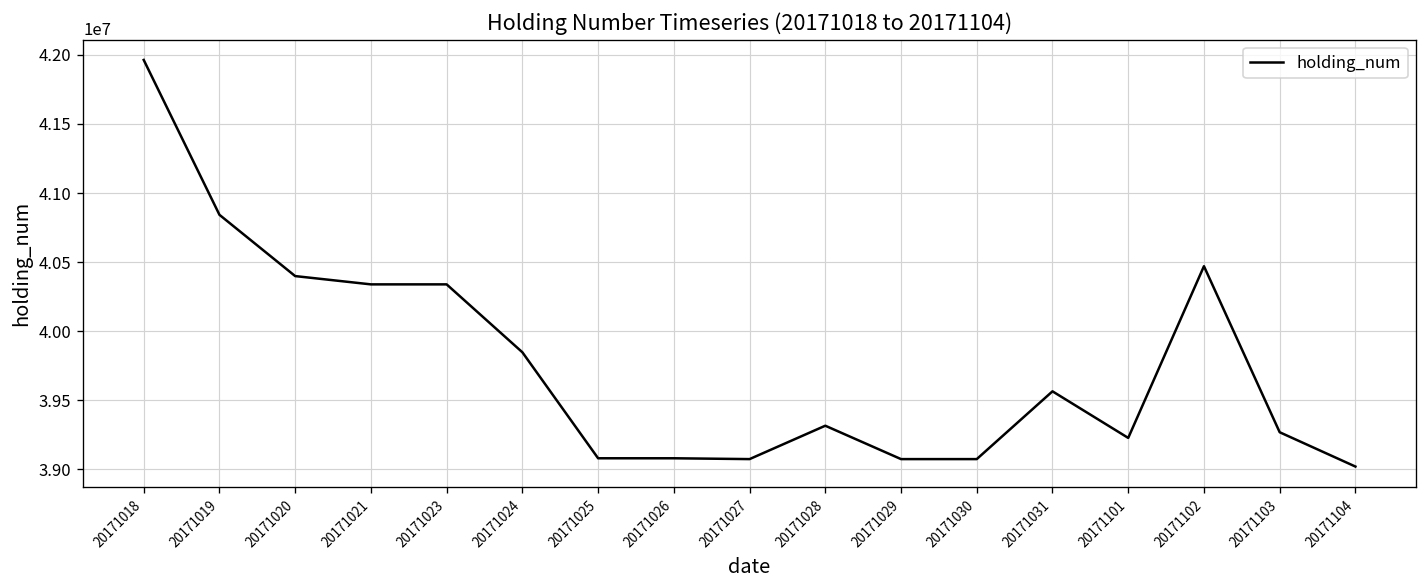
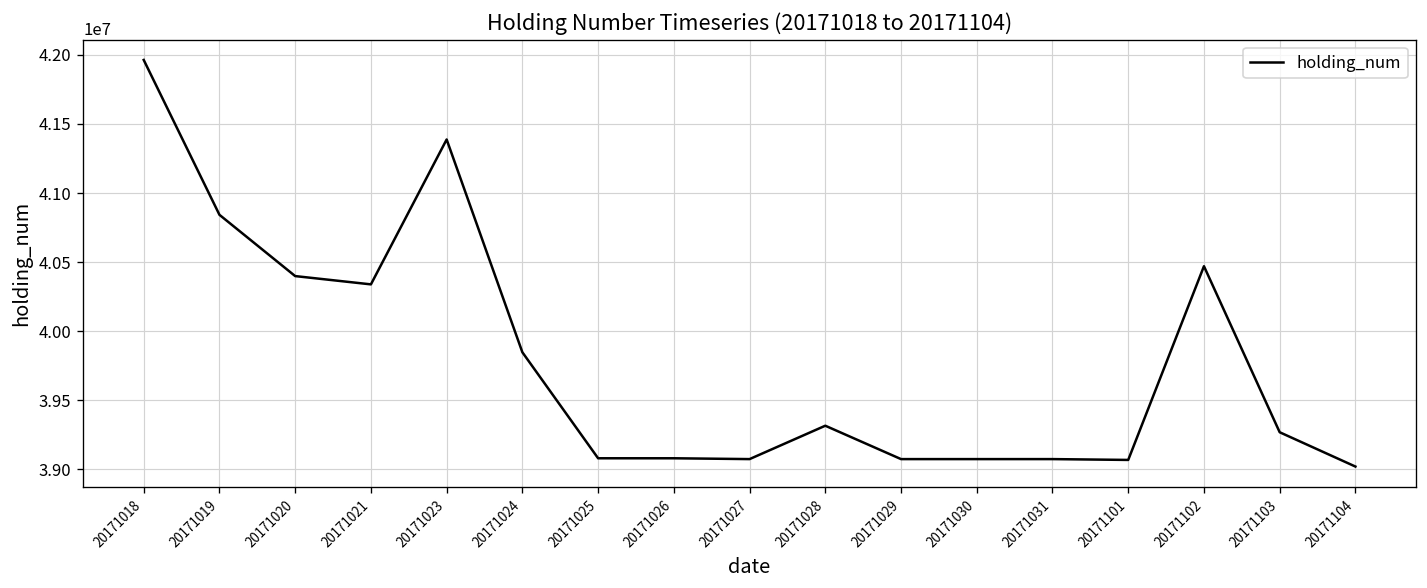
20171023: 40340000 -> 41390000
20171031: 39560000 -> 39070000
20171101: 39230000 -> 39070000
